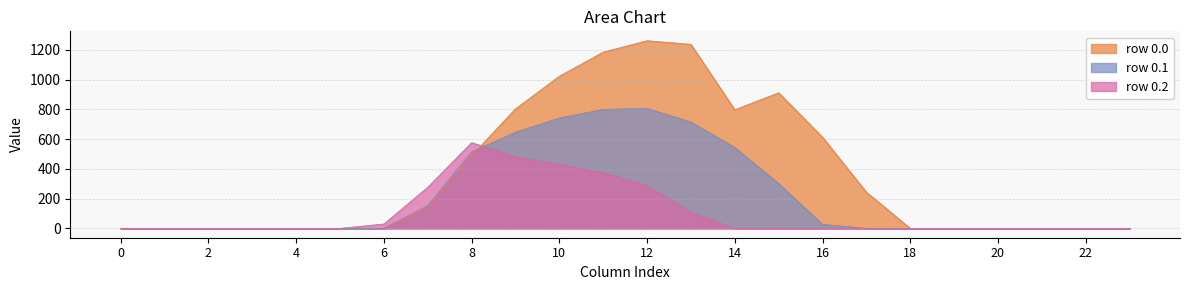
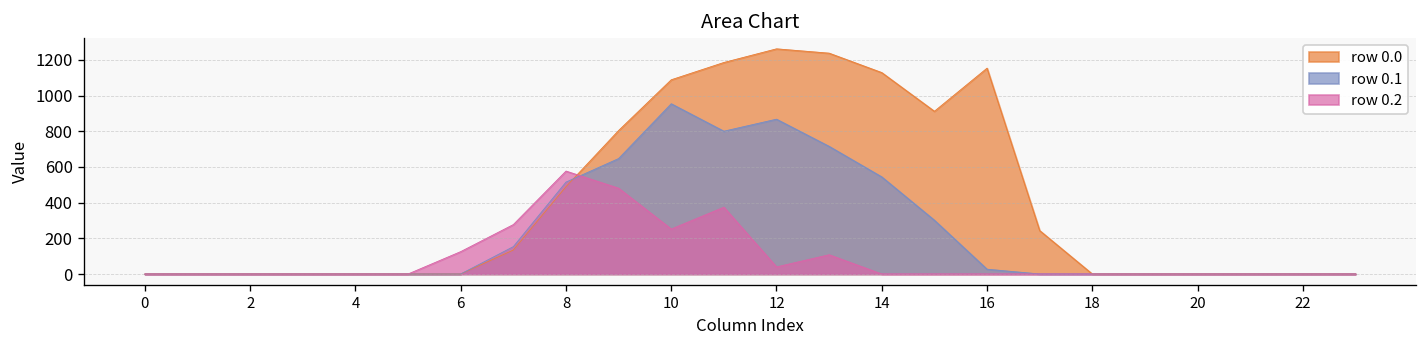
row 0.2, 6: 30 -> 130
row 0.0, 10: 1020 -> 1090
row 0.1, 10: 740 -> 950
row 0.2, 10: 430 -> 250
row 0.1, 12: 810 -> 870
row 0.2, 12: 290 -> 40
row 0.0, 14: 800 -> 1130
row 0.0, 16: 610 -> 1150
